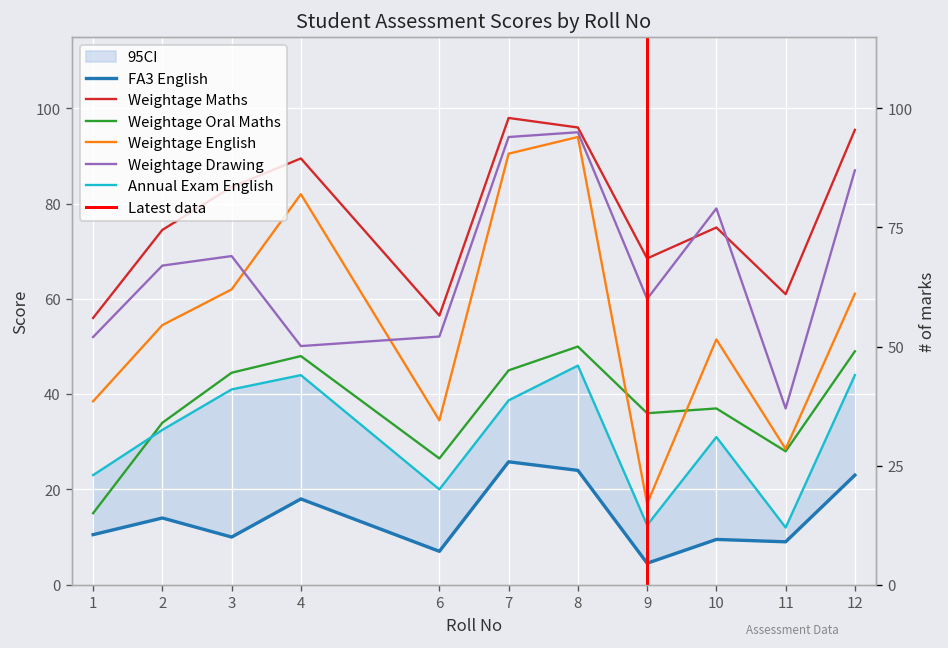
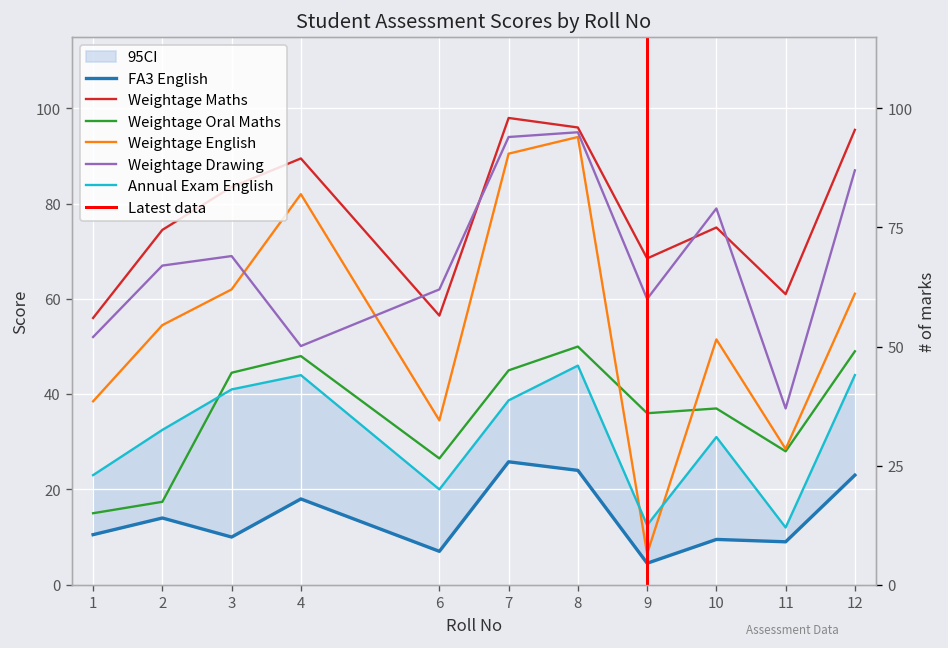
Weightage Oral Maths, 2: 34 -> 17
Weightage Drawing, 6: 52 -> 62
Weightage English, 9: 17 -> 7
